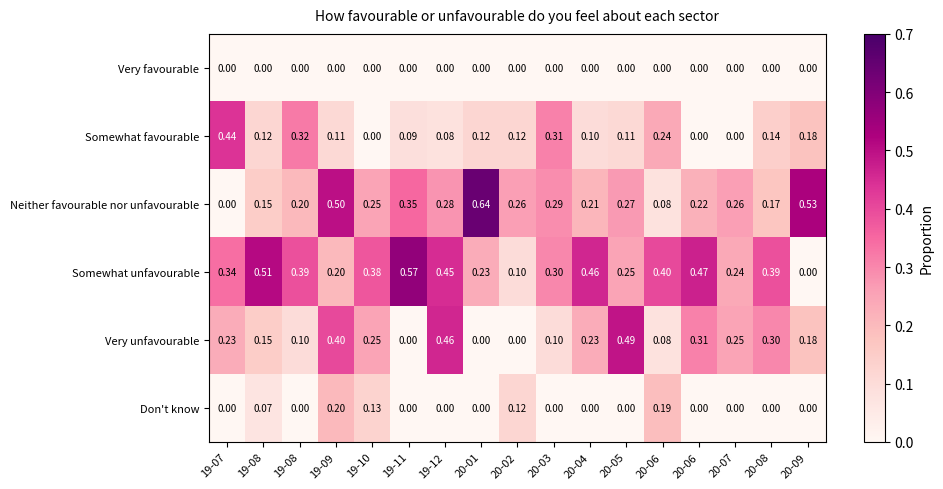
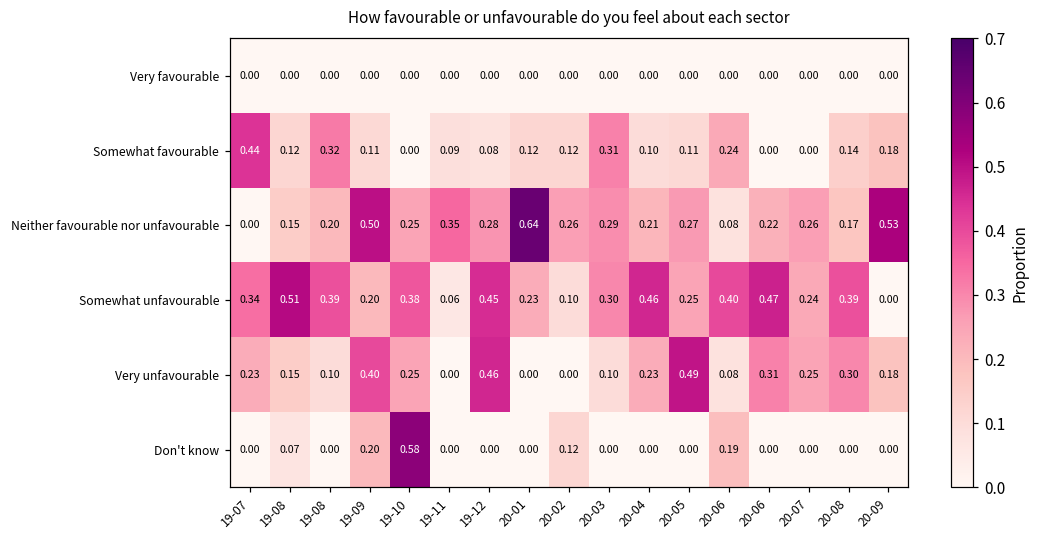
Somewhat unfavourable, 19-11: 0.57 -> 0.06
Don't know, 19-10: 0.13 -> 0.58
